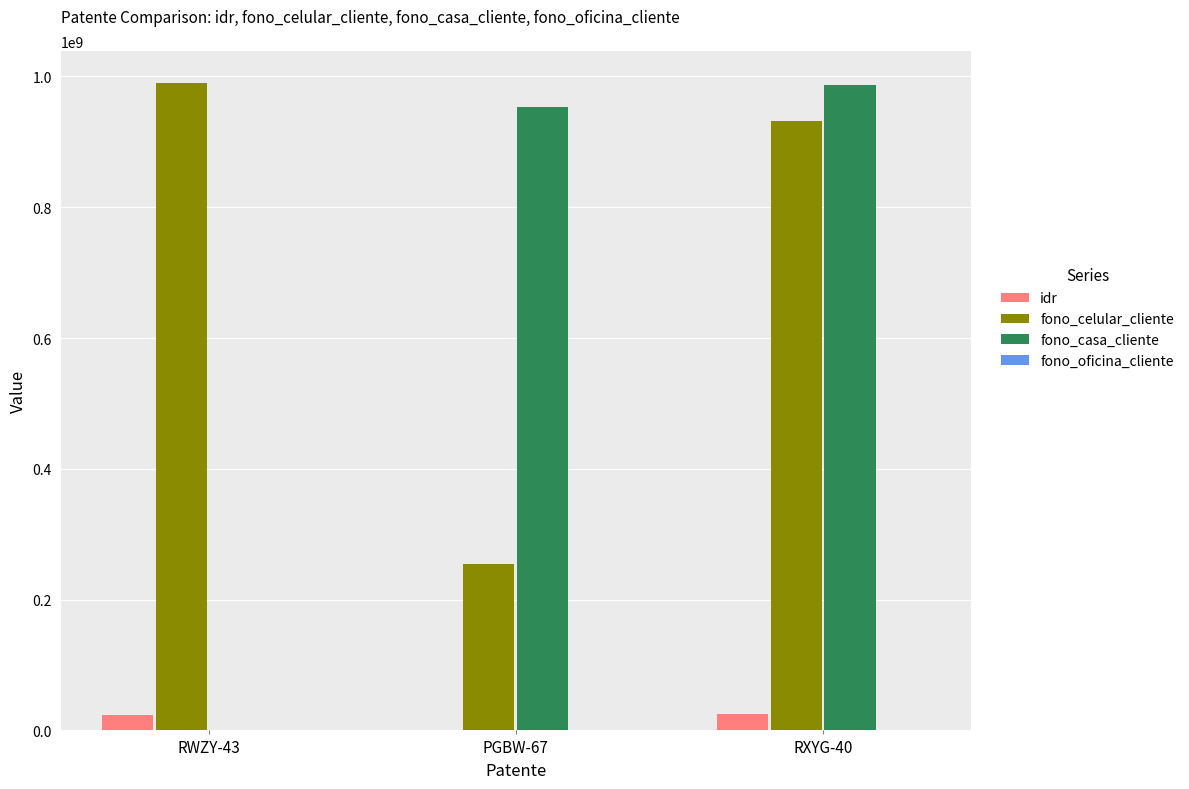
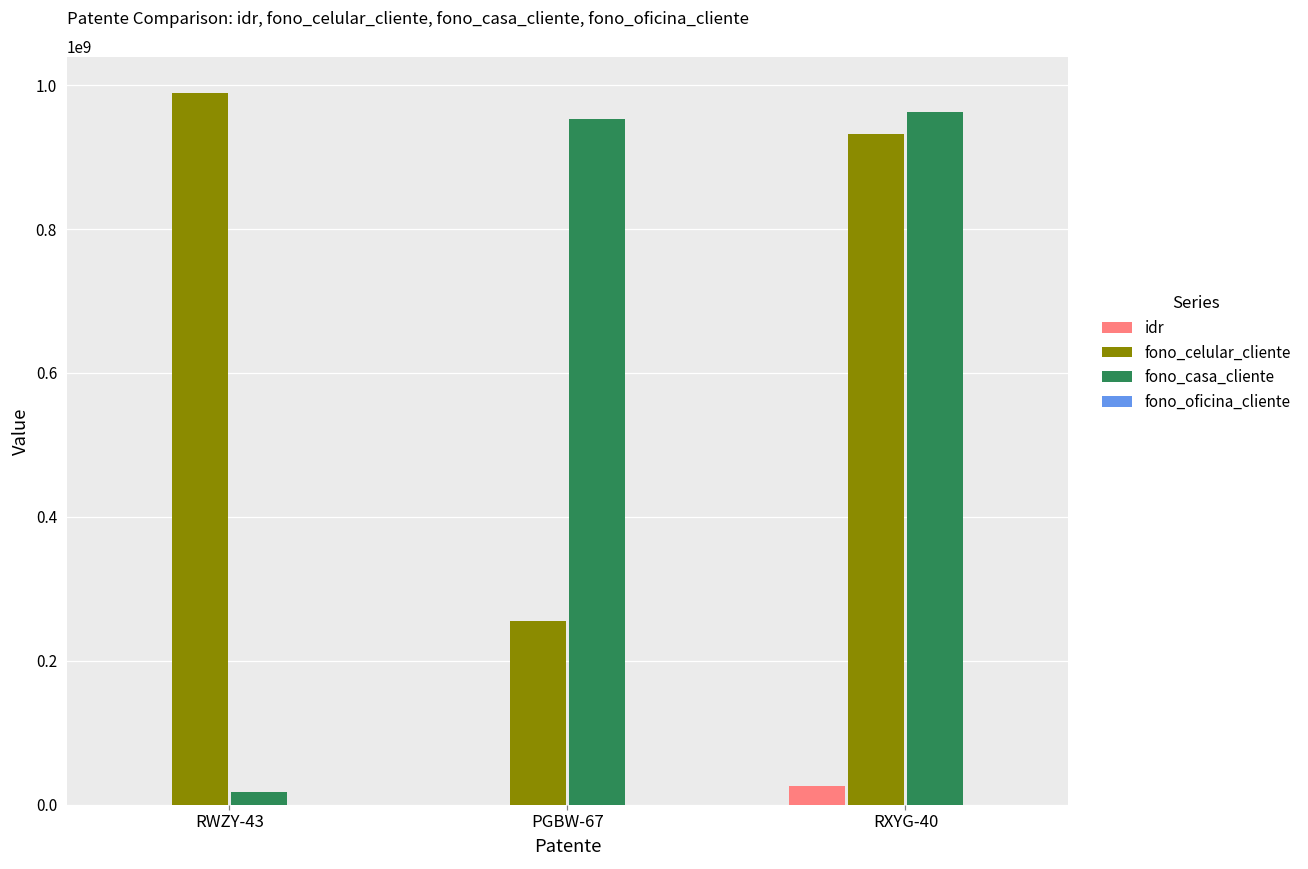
idr, RWZY-43: 20000000 -> 0
fono_casa_cliente, RWZY-43: 0 -> 20000000
fono_casa_cliente, RXYG-40: 990000000 -> 960000000
